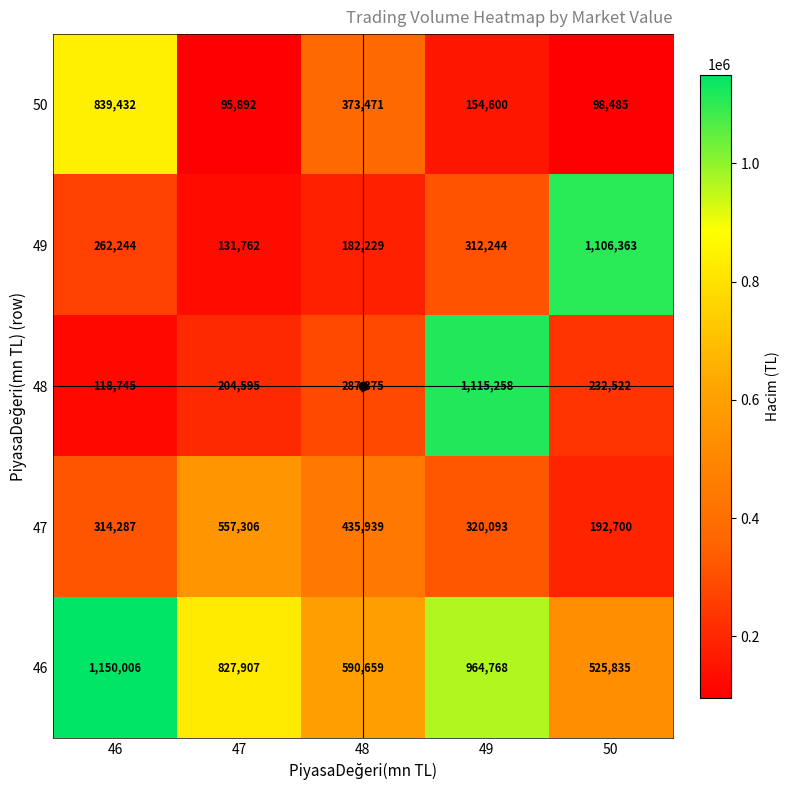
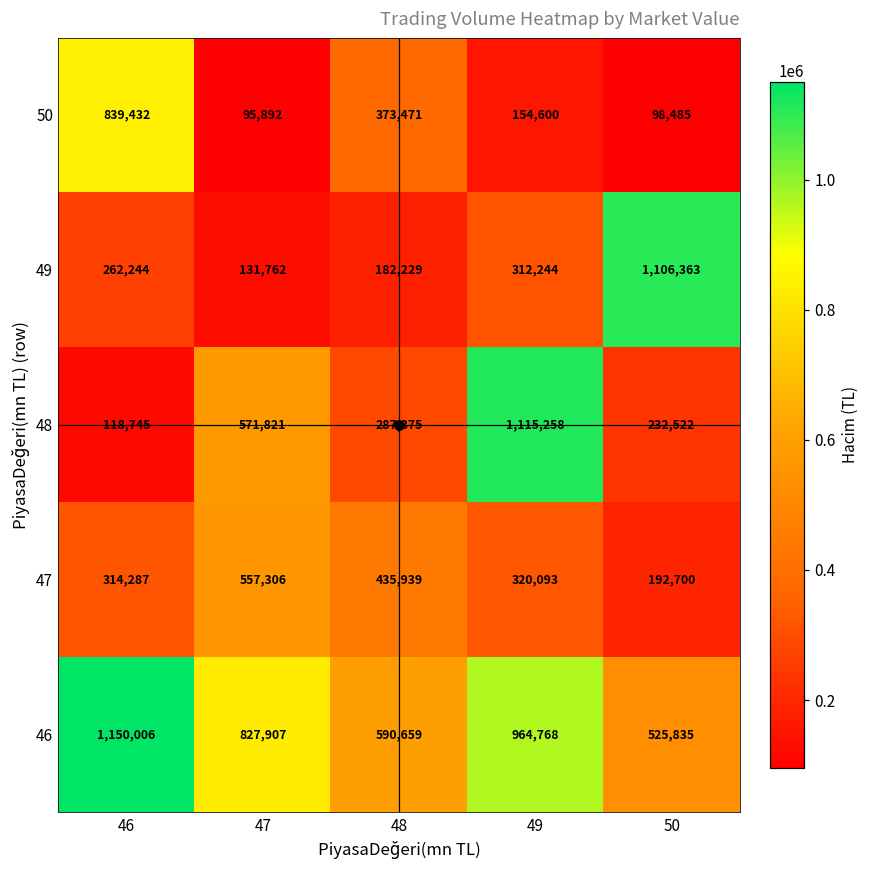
48, 47: 204,595 -> 571,821
